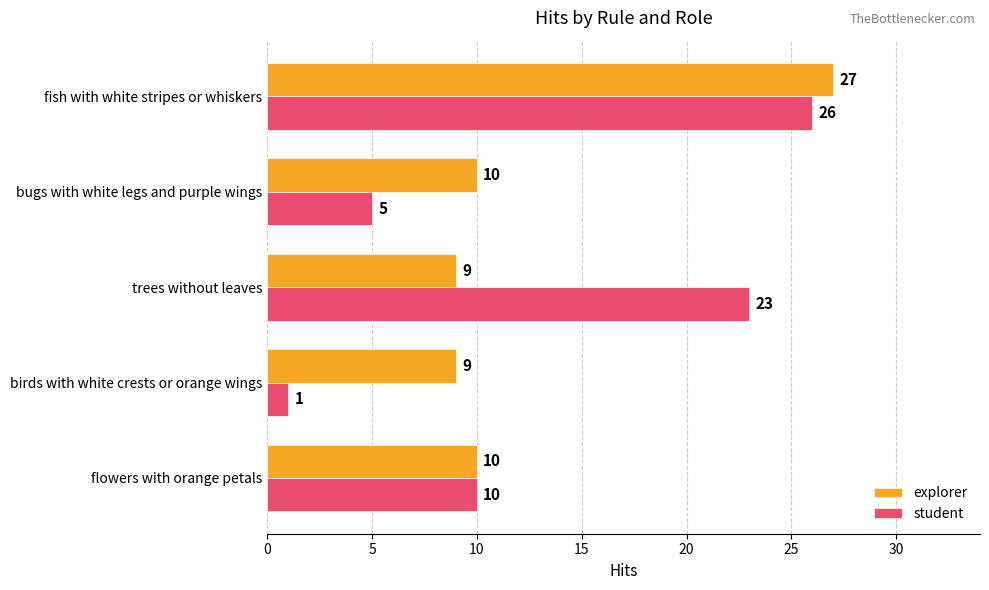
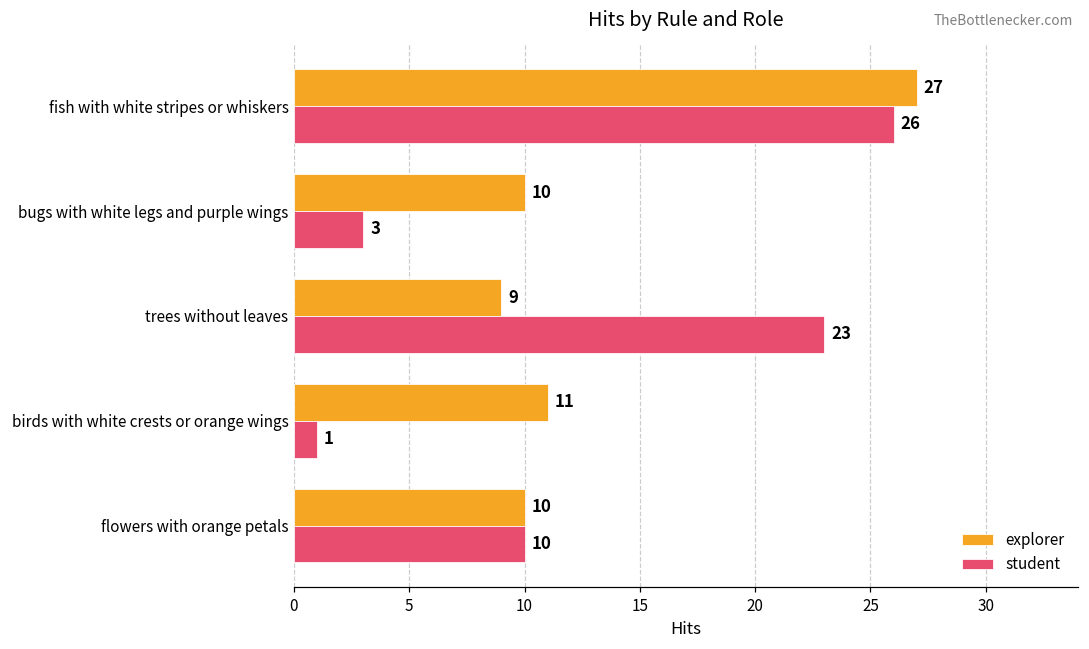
student, bugs with white legs and purple wings: 5 -> 3
explorer, birds with white crests or orange wings: 9 -> 11
